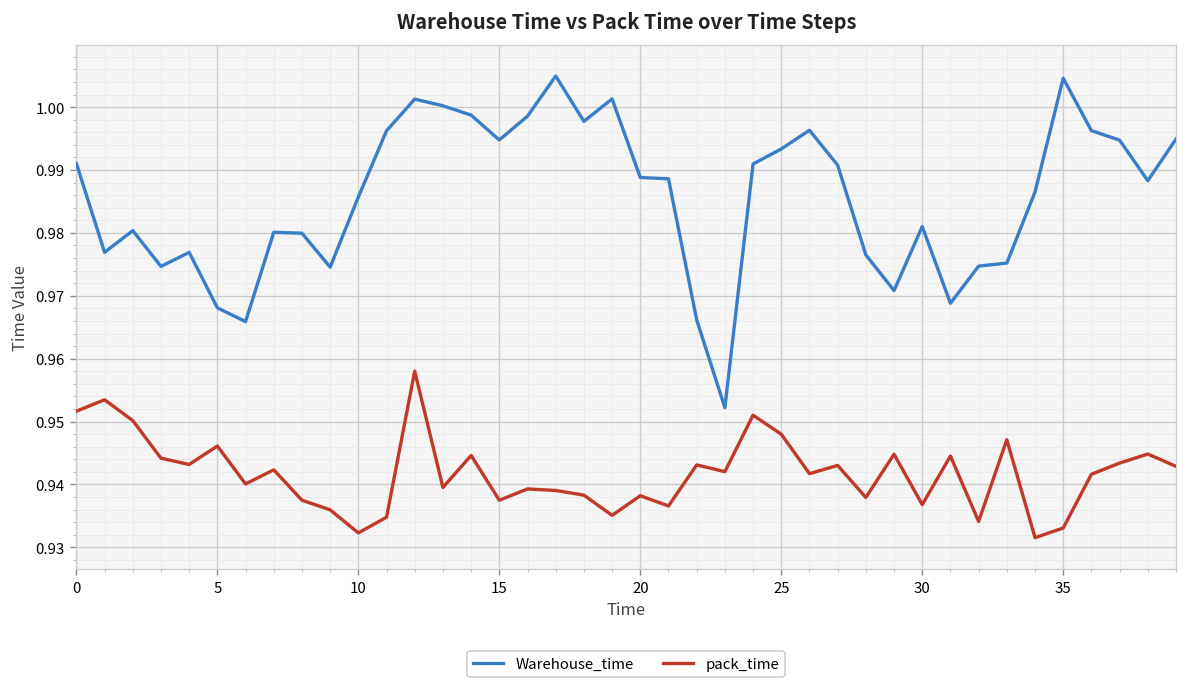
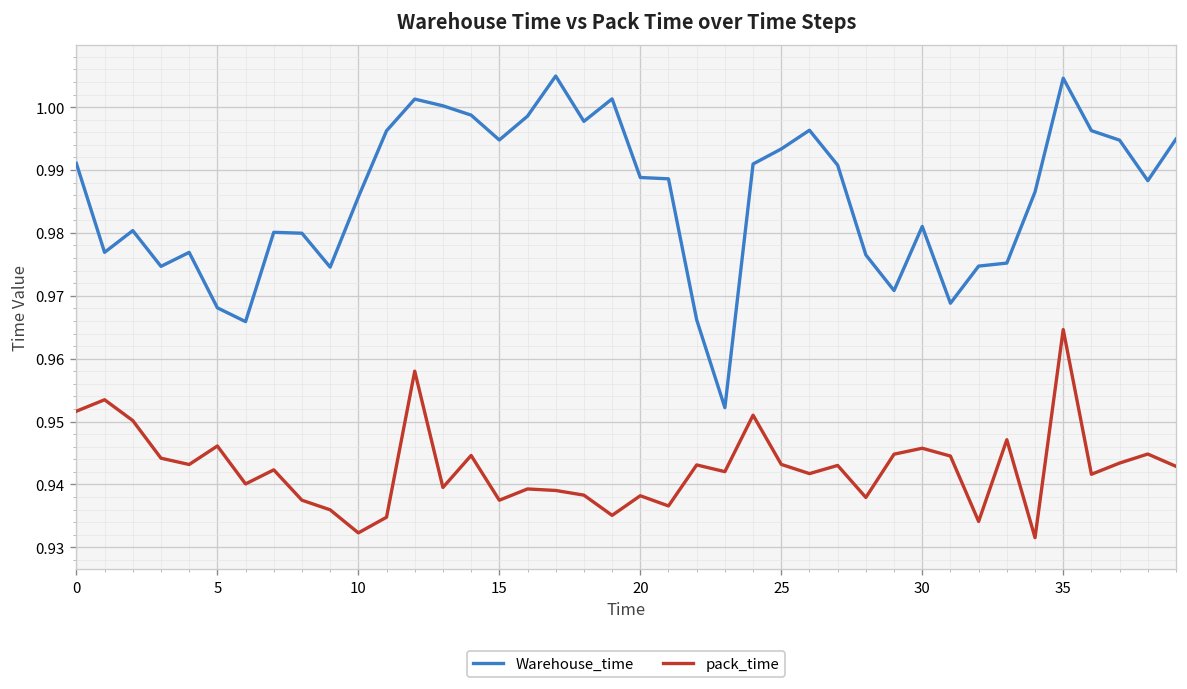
pack_time, 25: 0.948 -> 0.943
pack_time, 30: 0.937 -> 0.946
pack_time, 35: 0.933 -> 0.965
